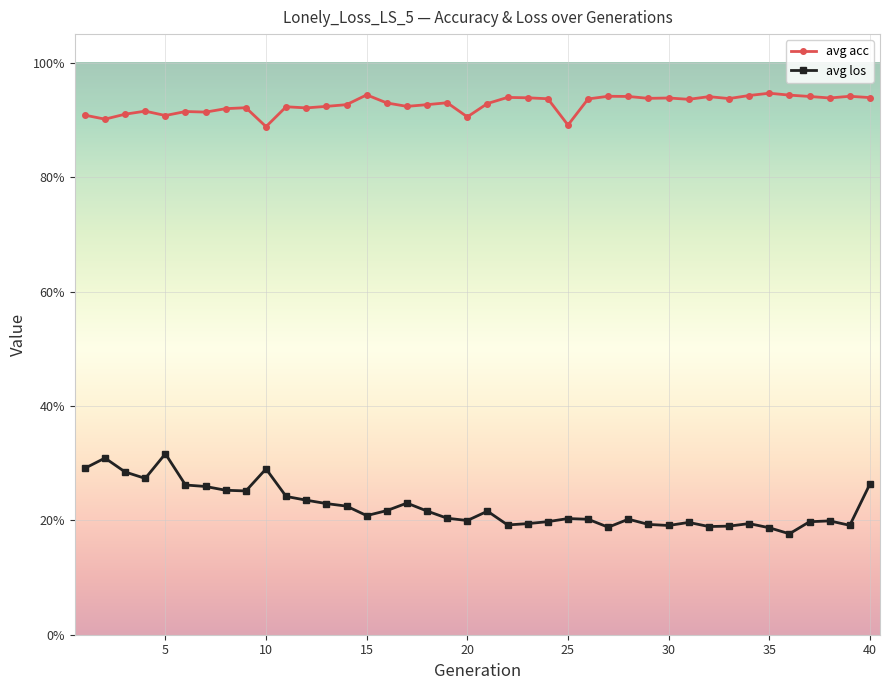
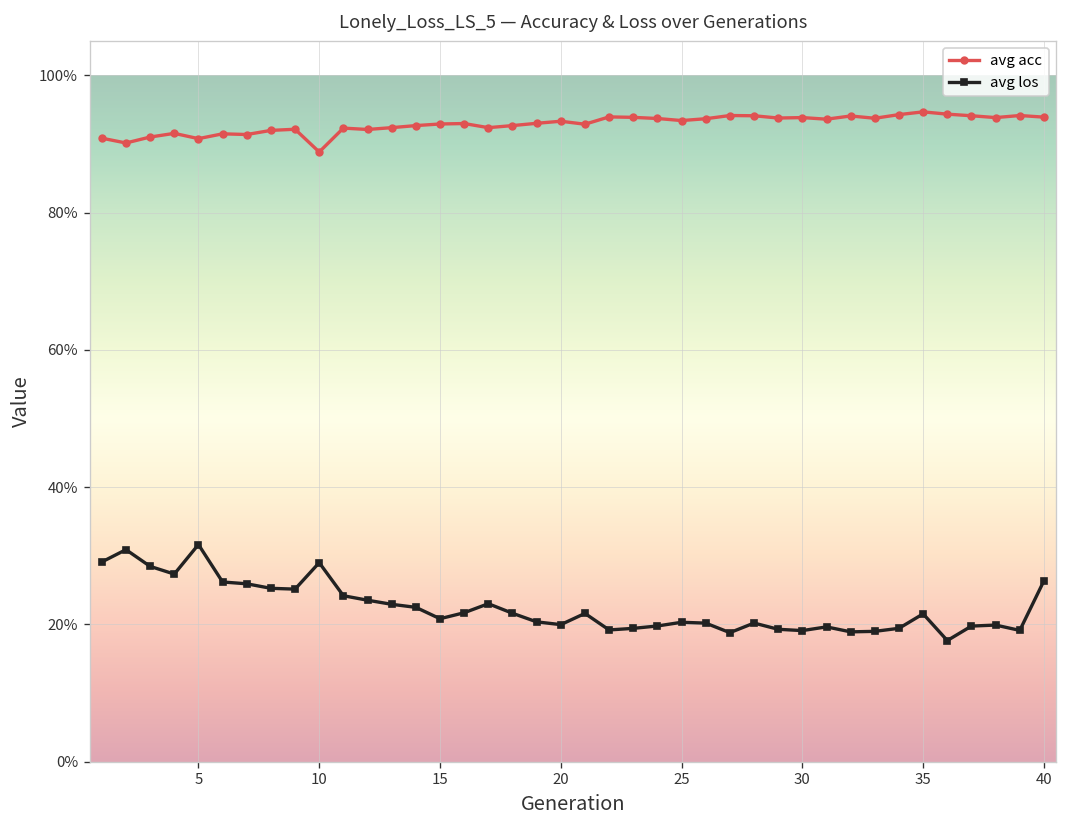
avg acc, 15: 94% -> 93%
avg acc, 20: 91% -> 93%
avg acc, 25: 89% -> 93%
avg los, 35: 19% -> 22%
